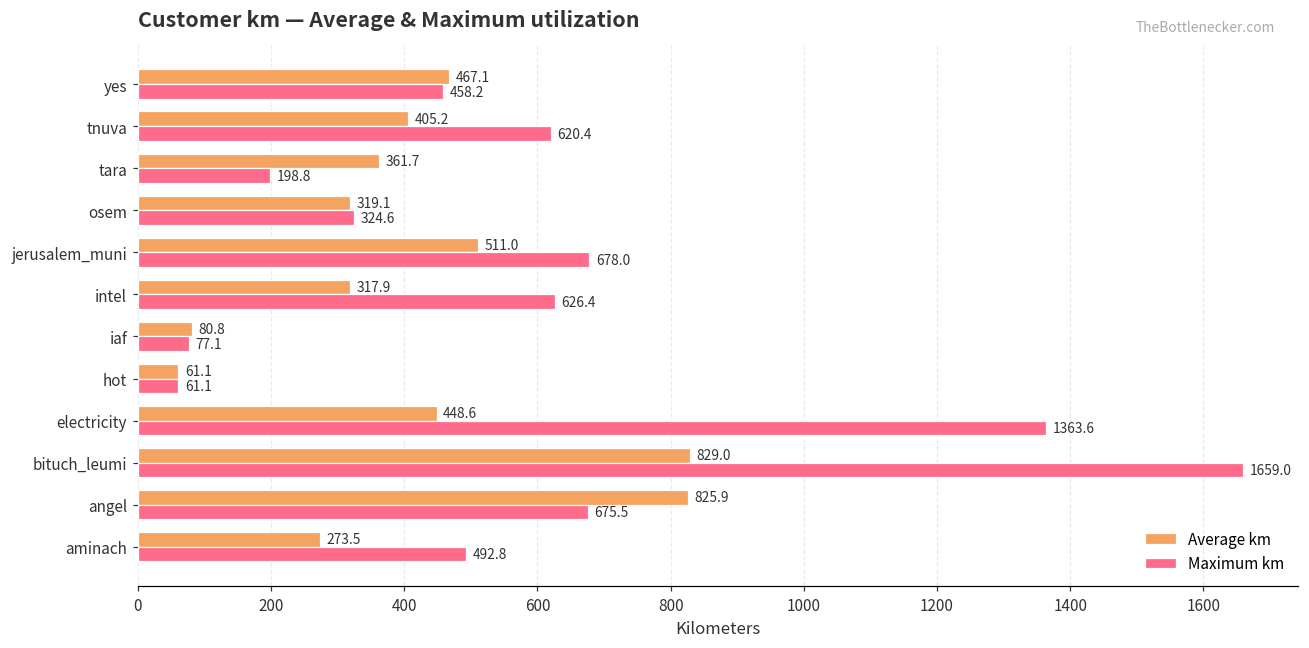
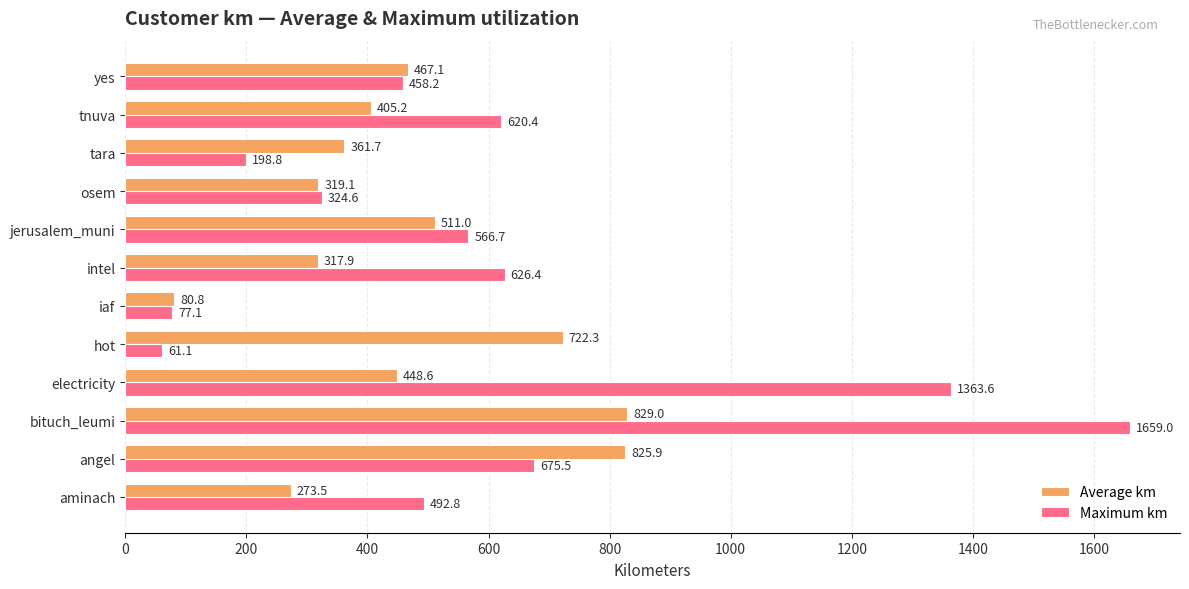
Maximum km, jerusalem_muni: 678.0 -> 566.7
Average km, hot: 61.1 -> 722.3
